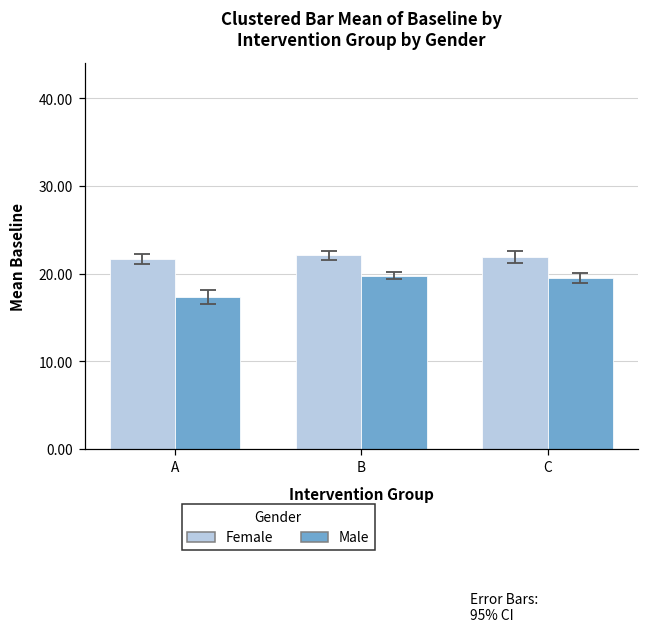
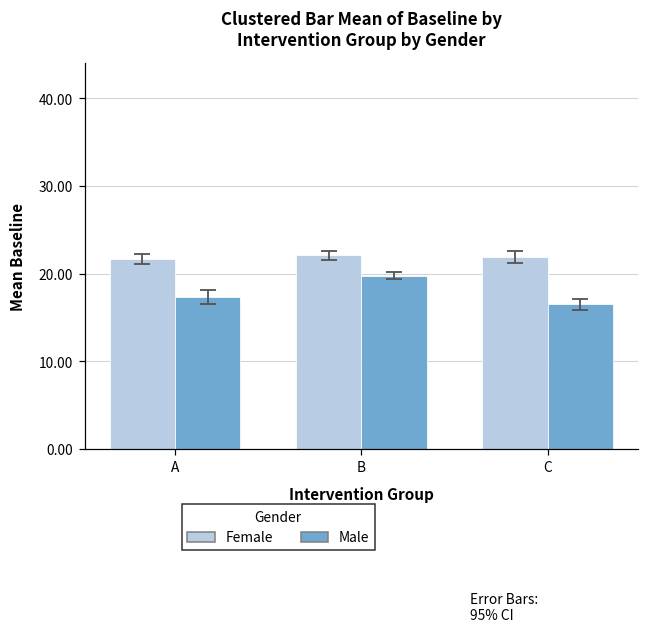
Male, C: 20 -> 17
